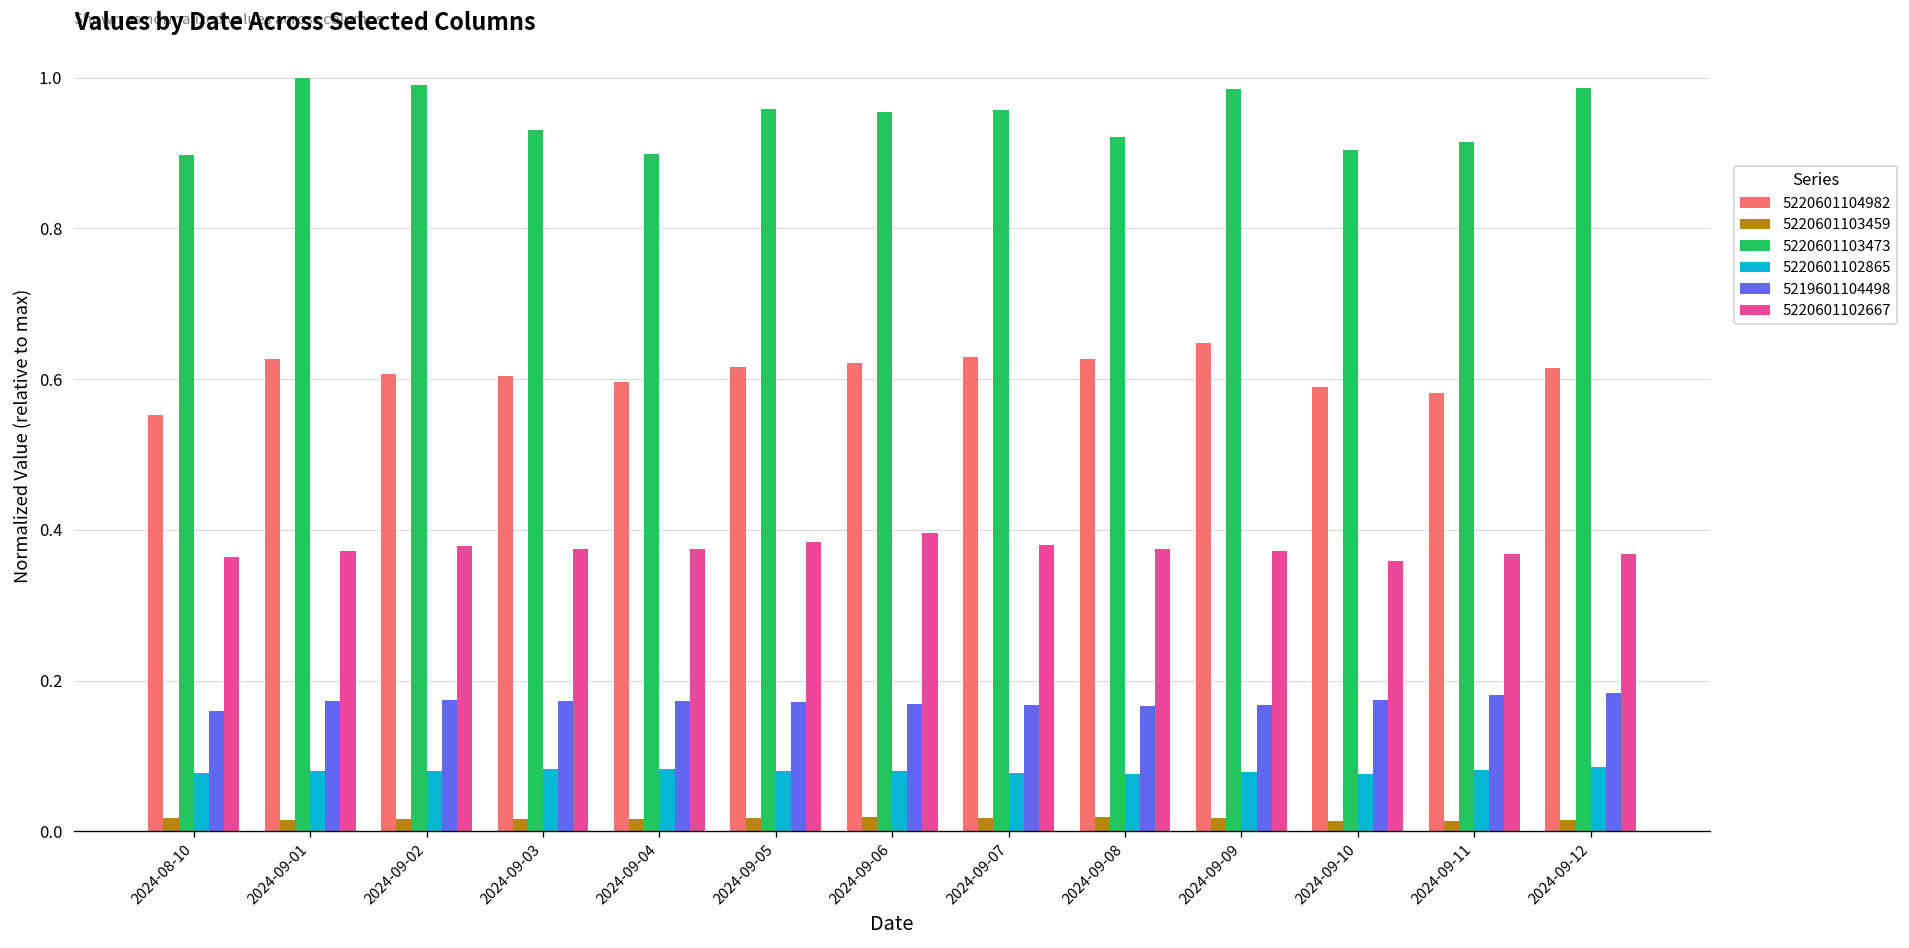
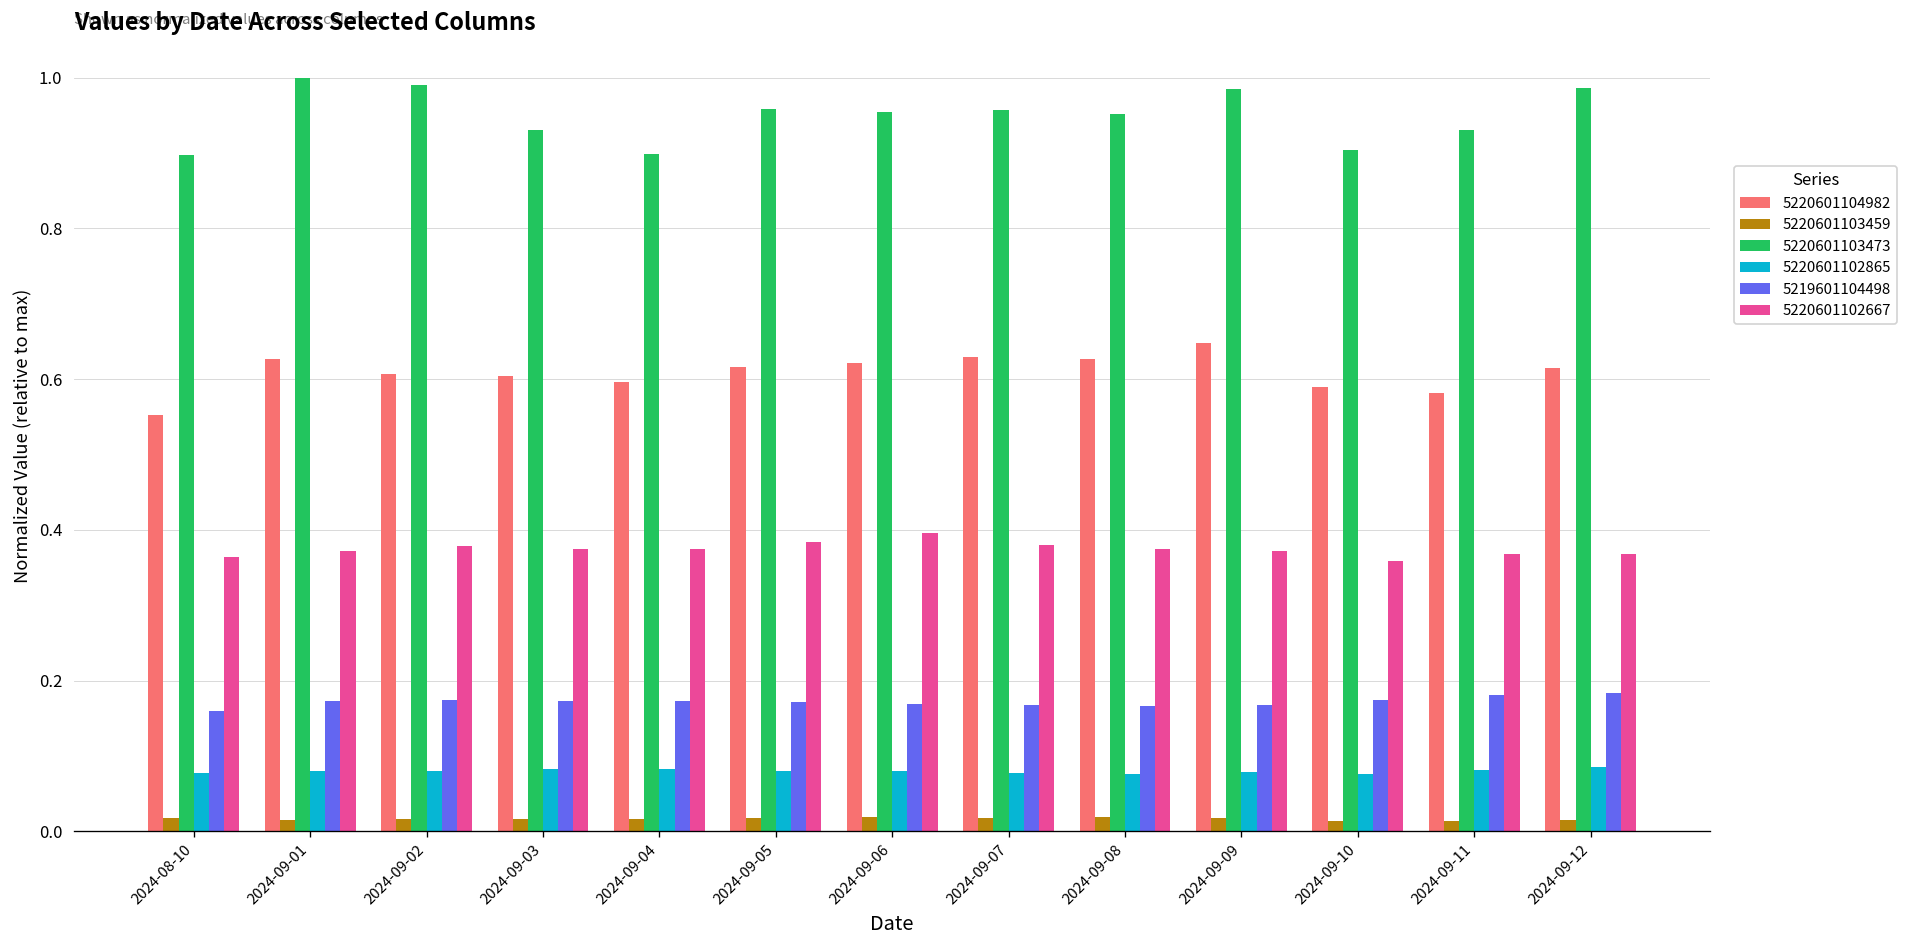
5220601103473, 2024-09-08: 0.92 -> 0.95
5220601103473, 2024-09-11: 0.91 -> 0.93
